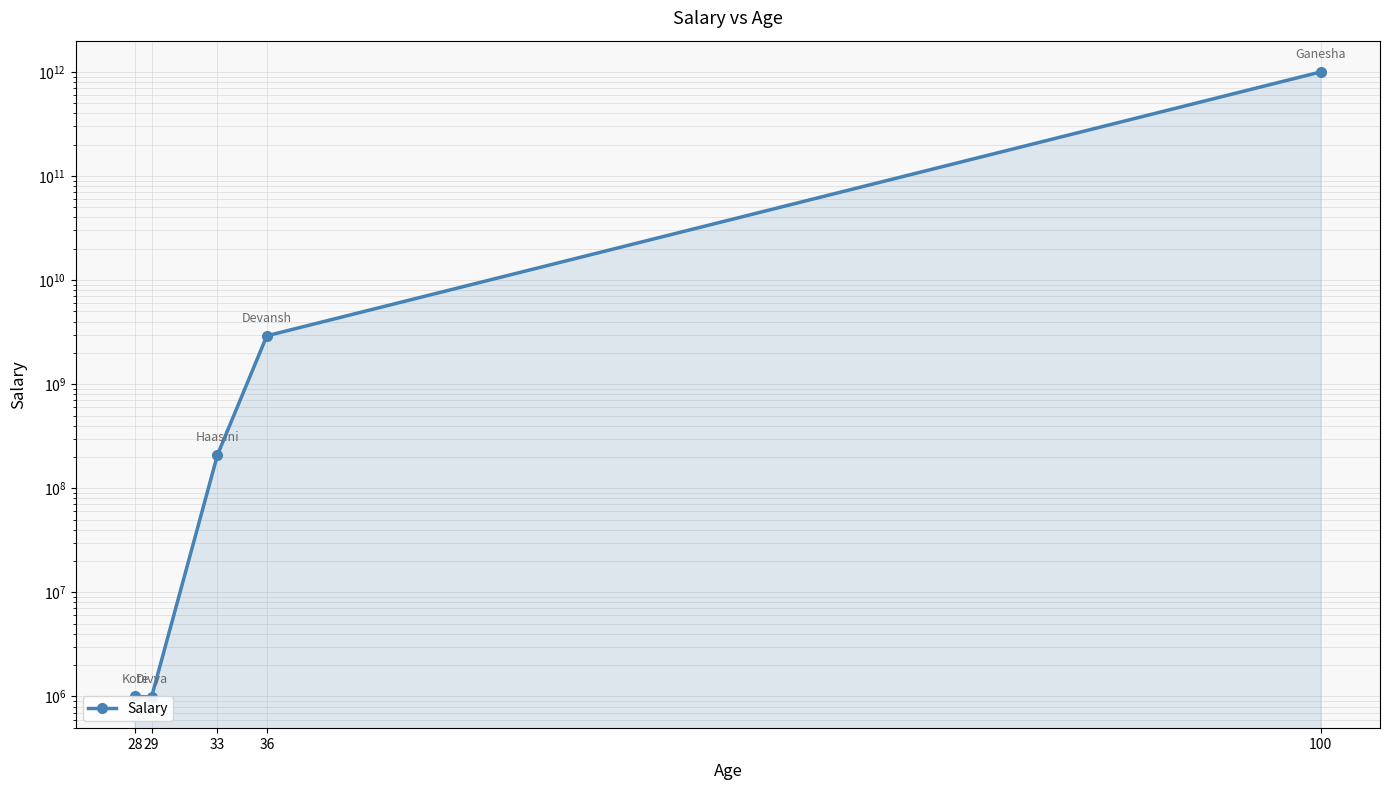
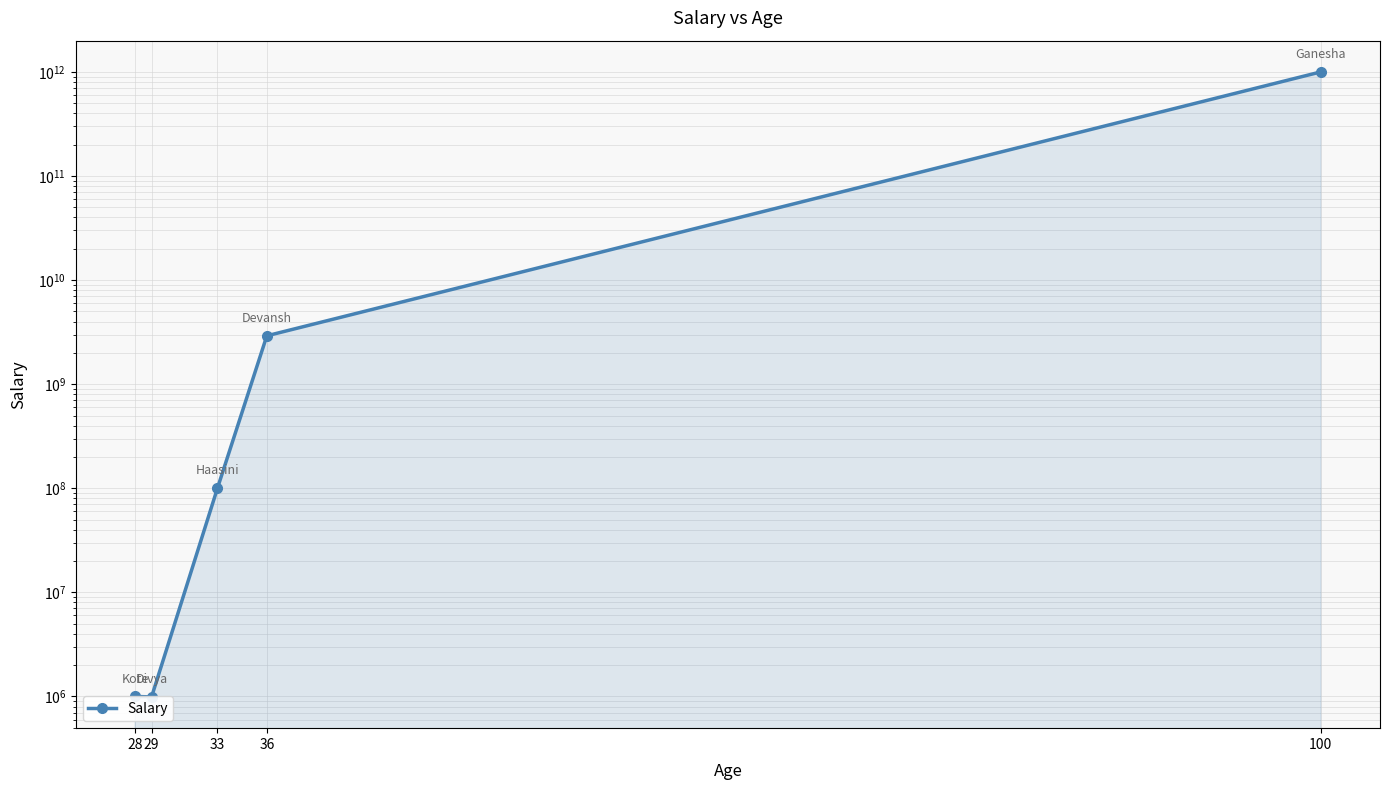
33: 210000000 -> 100000000
